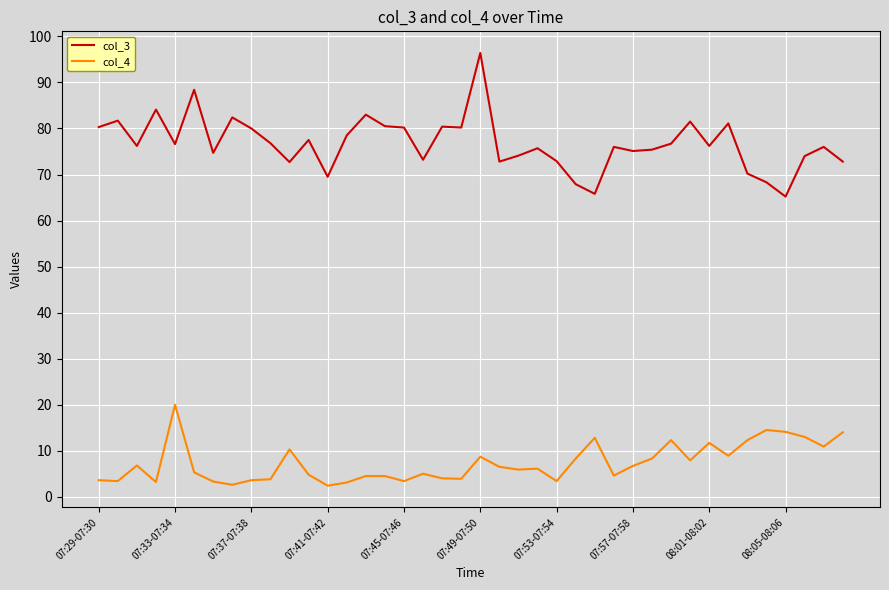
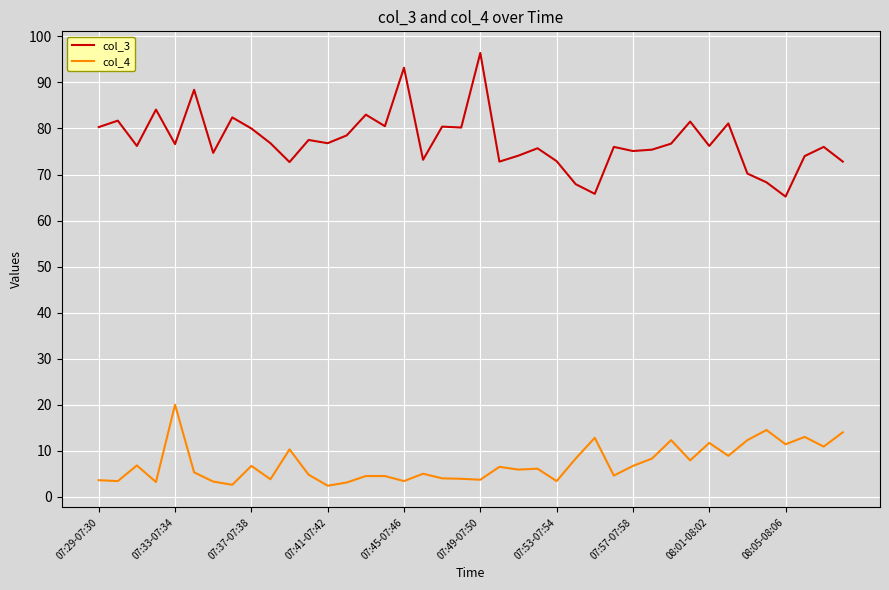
col_4, 07:37-07:38: 4 -> 7
col_3, 07:41-07:42: 70 -> 77
col_3, 07:45-07:46: 80 -> 93
col_4, 07:49-07:50: 9 -> 4
col_4, 08:05-08:06: 14 -> 11
